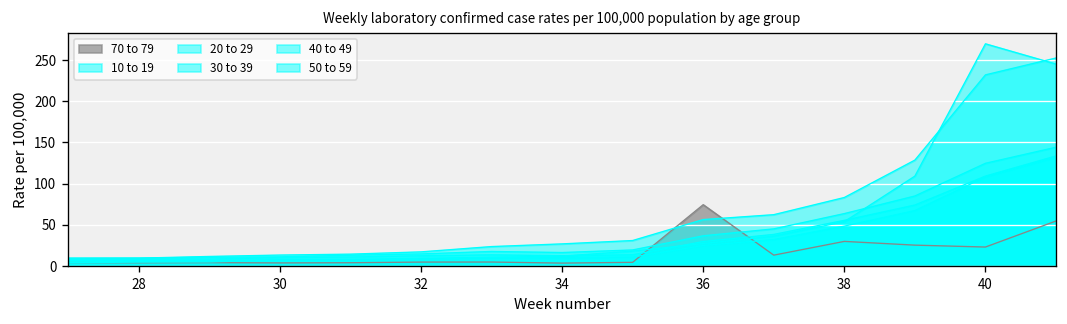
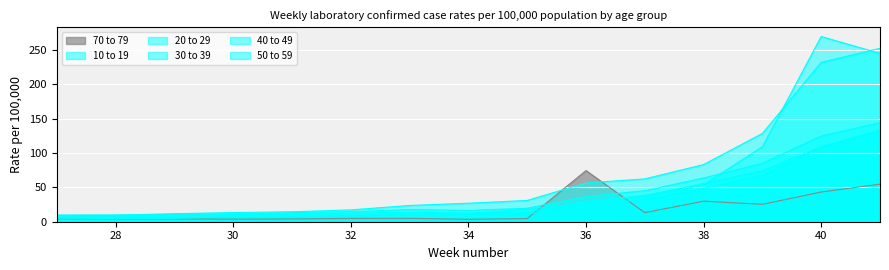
70 to 79, 40: 20 -> 40
